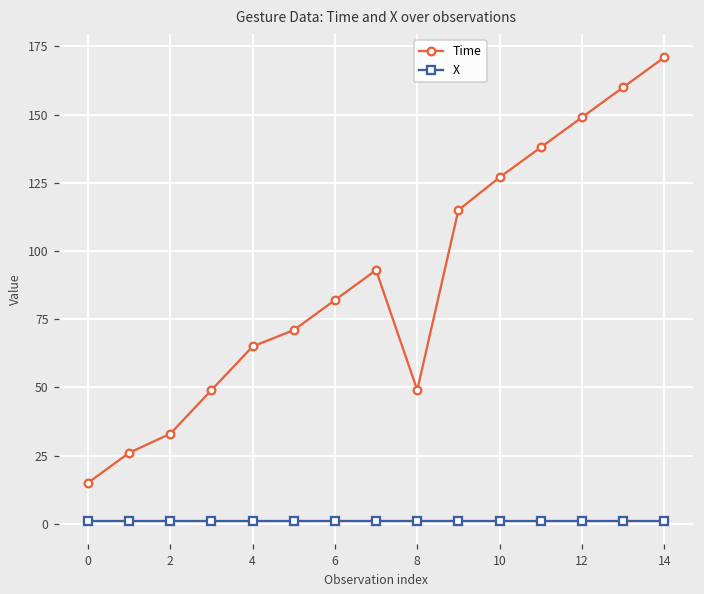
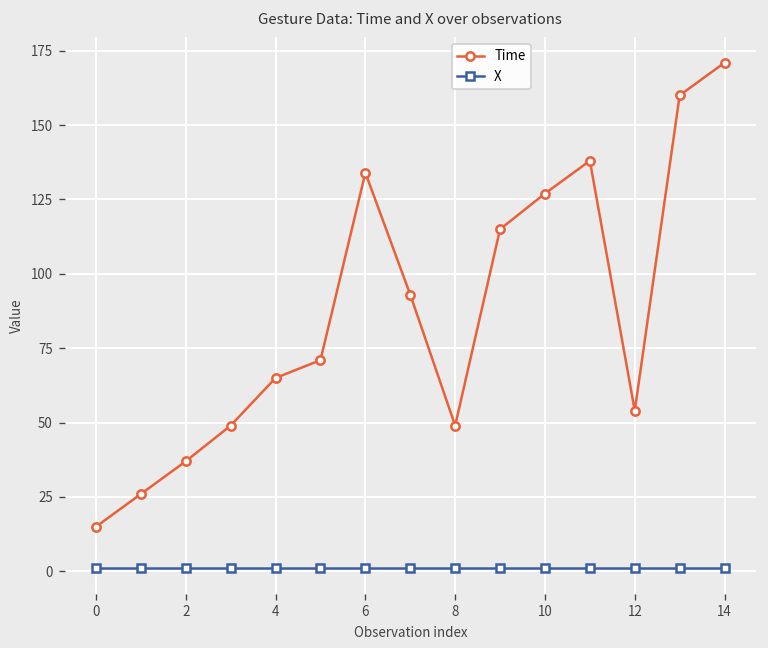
Time, 2: 33 -> 37
Time, 6: 82 -> 134
Time, 12: 149 -> 54
